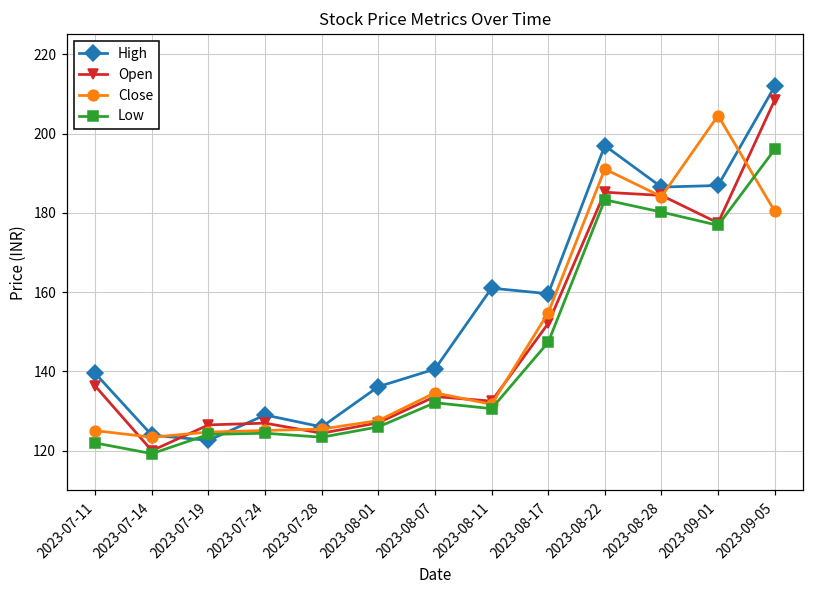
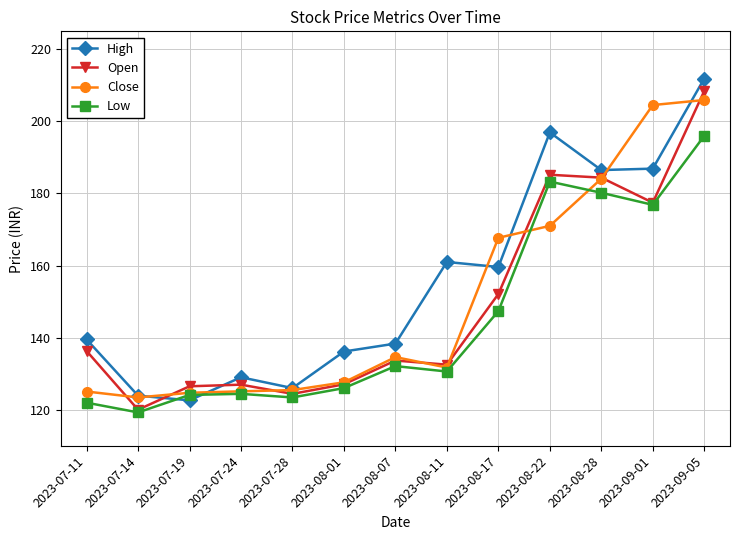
High, 2023-08-07: 141 -> 138
Close, 2023-08-17: 155 -> 168
Close, 2023-08-22: 191 -> 171
Close, 2023-09-05: 180 -> 206
